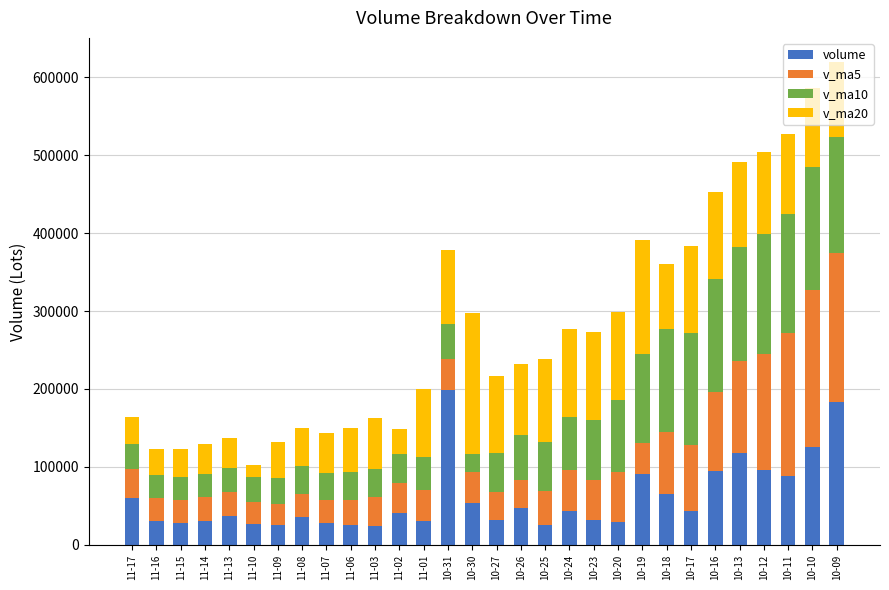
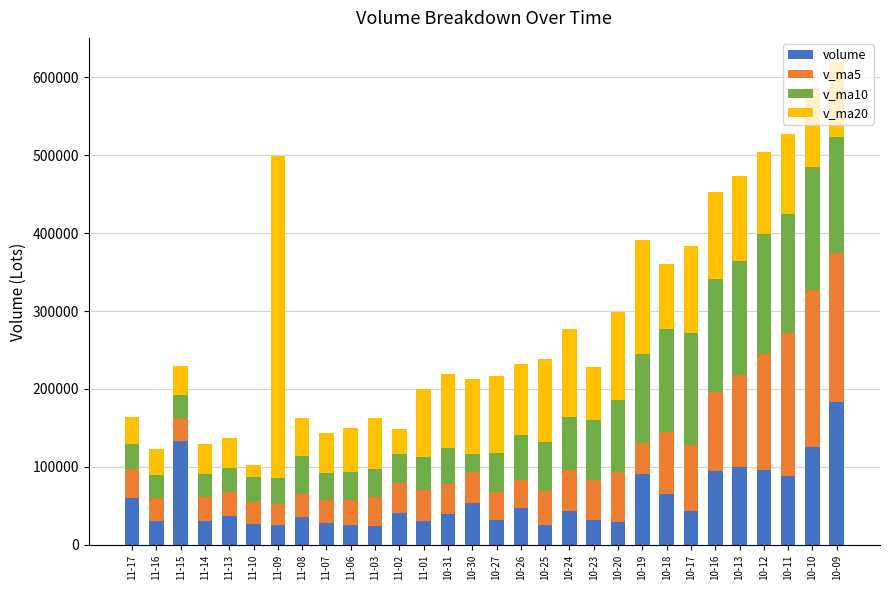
volume, 11-15: 30000 -> 130000
v_ma20, 11-09: 50000 -> 410000
v_ma10, 11-08: 40000 -> 50000
volume, 10-31: 200000 -> 40000
v_ma20, 10-30: 180000 -> 100000
v_ma20, 10-23: 110000 -> 70000
volume, 10-13: 120000 -> 100000
